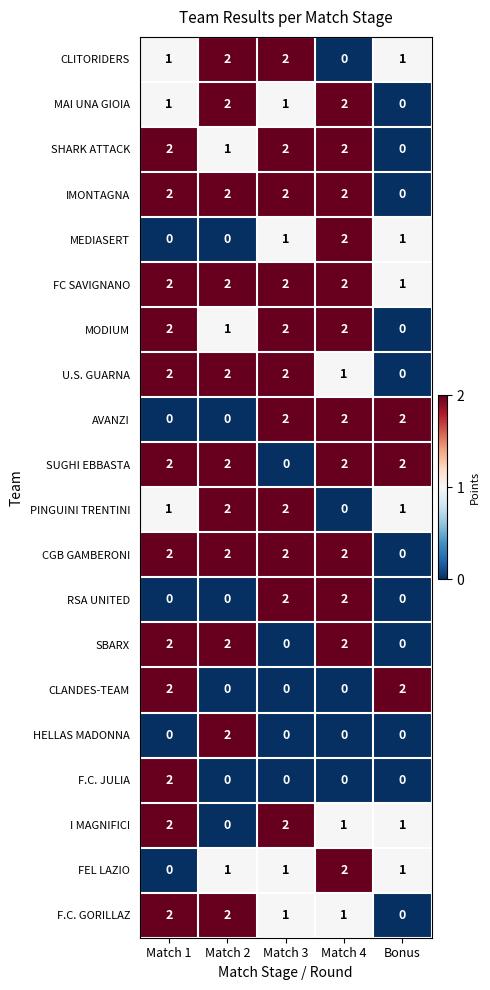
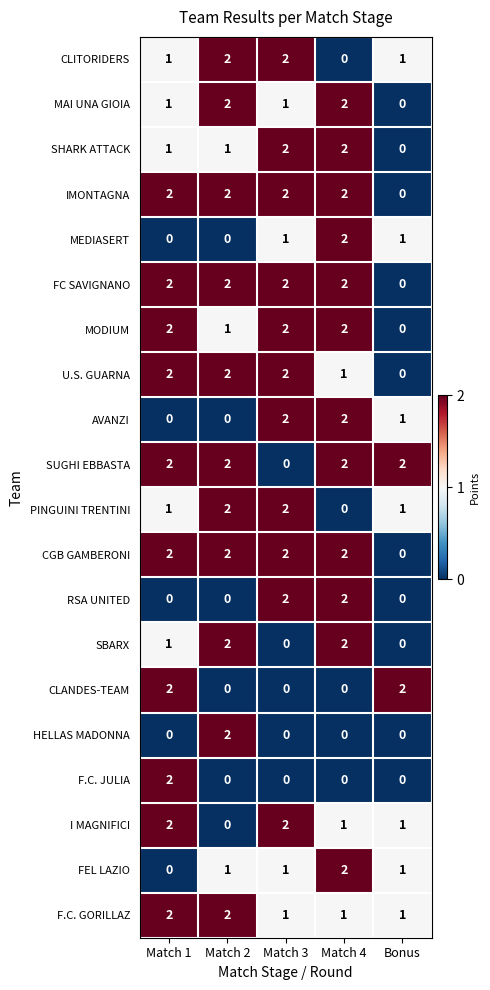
SHARK ATTACK, Match 1: 2 -> 1
FC SAVIGNANO, Bonus: 1 -> 0
AVANZI, Bonus: 2 -> 1
SBARX, Match 1: 2 -> 1
F.C. GORILLAZ, Bonus: 0 -> 1
